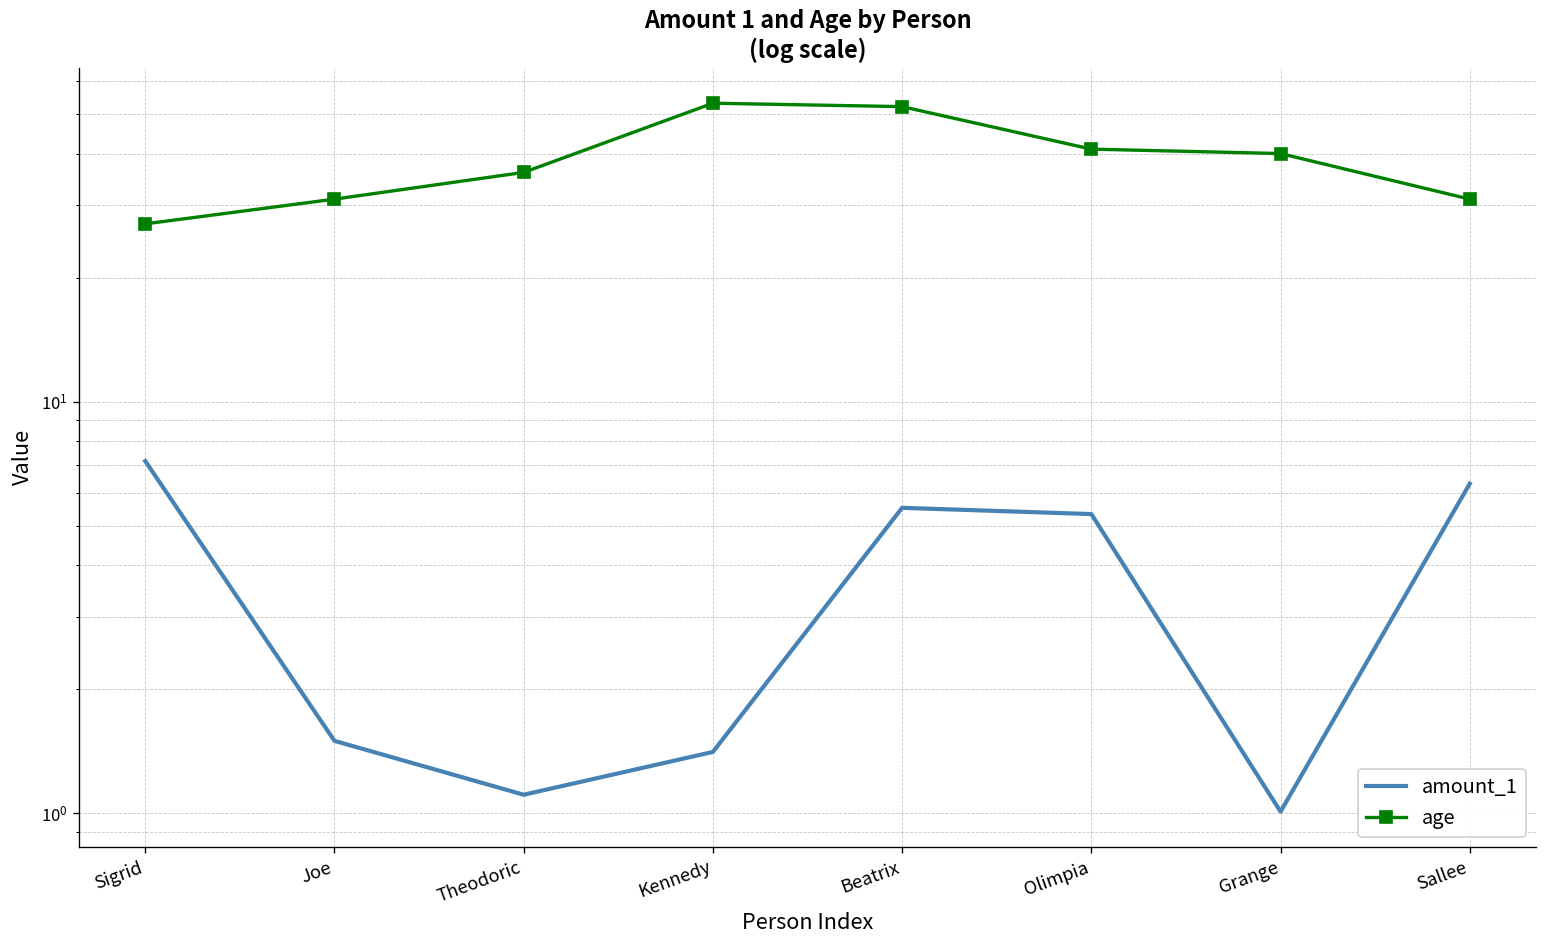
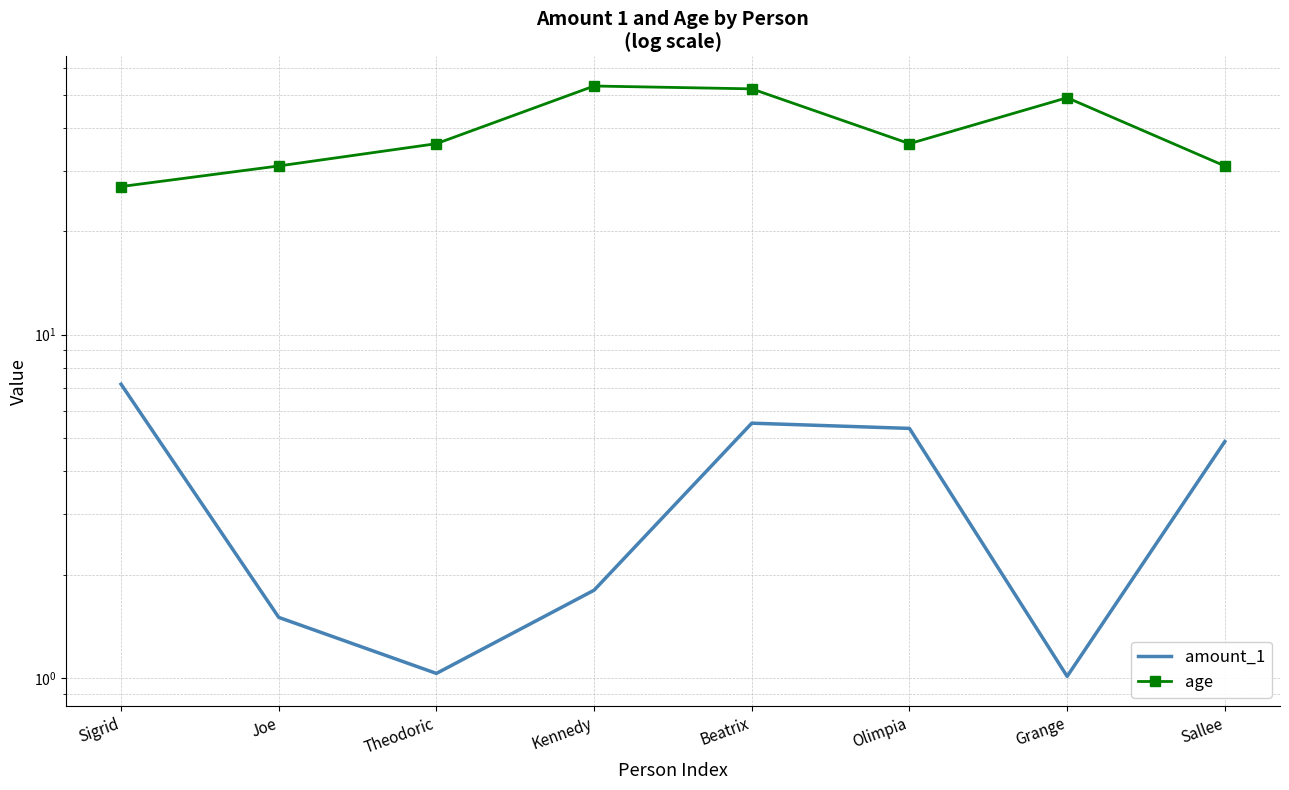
amount_1, Theodoric: 1.11 -> 1.03
amount_1, Kennedy: 1.41 -> 1.8
age, Olimpia: 41 -> 36
age, Grange: 40 -> 49
amount_1, Sallee: 6.3 -> 4.9
